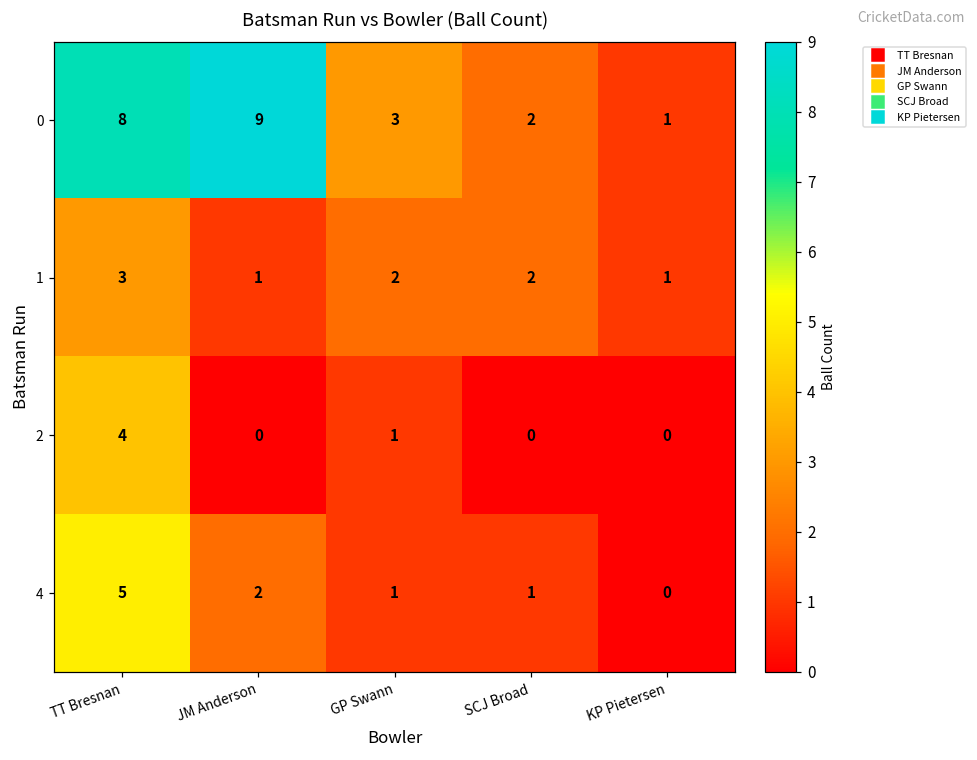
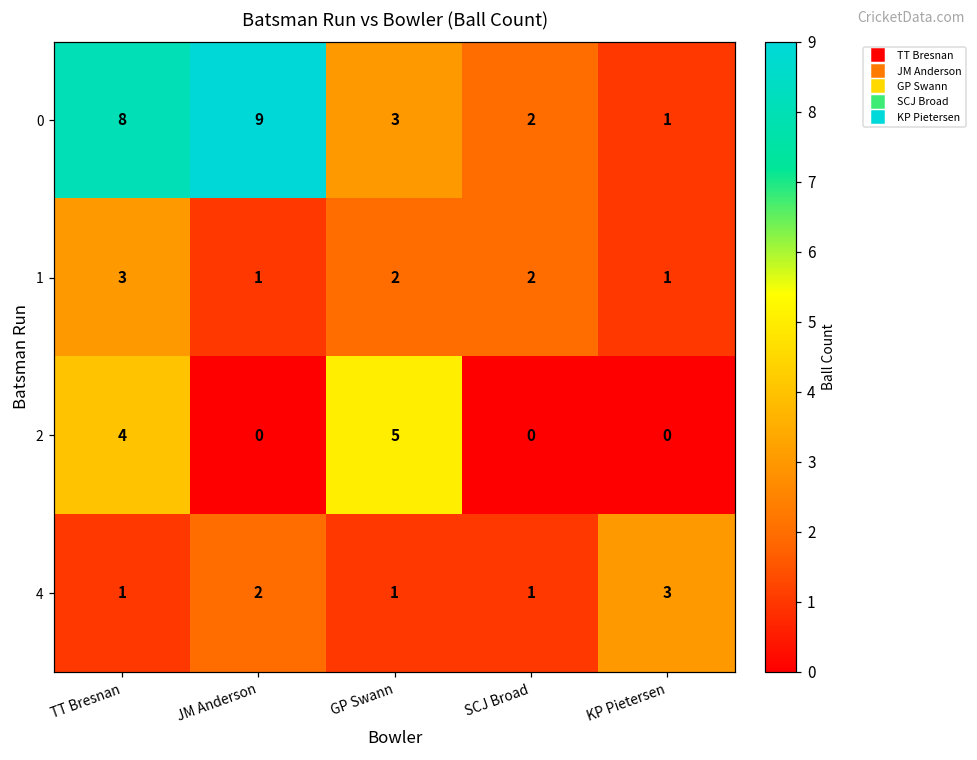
2, GP Swann: 1 -> 5
4, TT Bresnan: 5 -> 1
4, KP Pietersen: 0 -> 3
